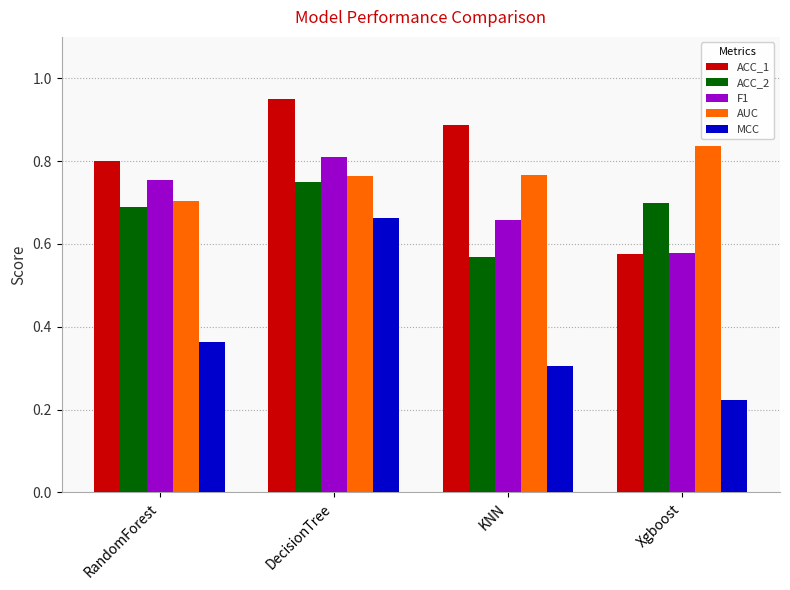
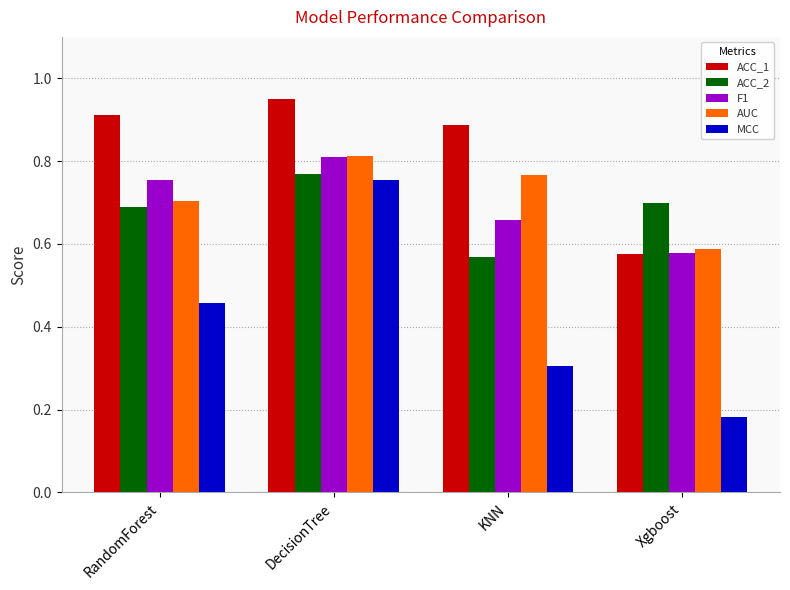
ACC_1, RandomForest: 0.80 -> 0.91
MCC, RandomForest: 0.36 -> 0.46
ACC_2, DecisionTree: 0.75 -> 0.77
AUC, DecisionTree: 0.77 -> 0.81
MCC, DecisionTree: 0.66 -> 0.75
AUC, Xgboost: 0.84 -> 0.59
MCC, Xgboost: 0.22 -> 0.18
